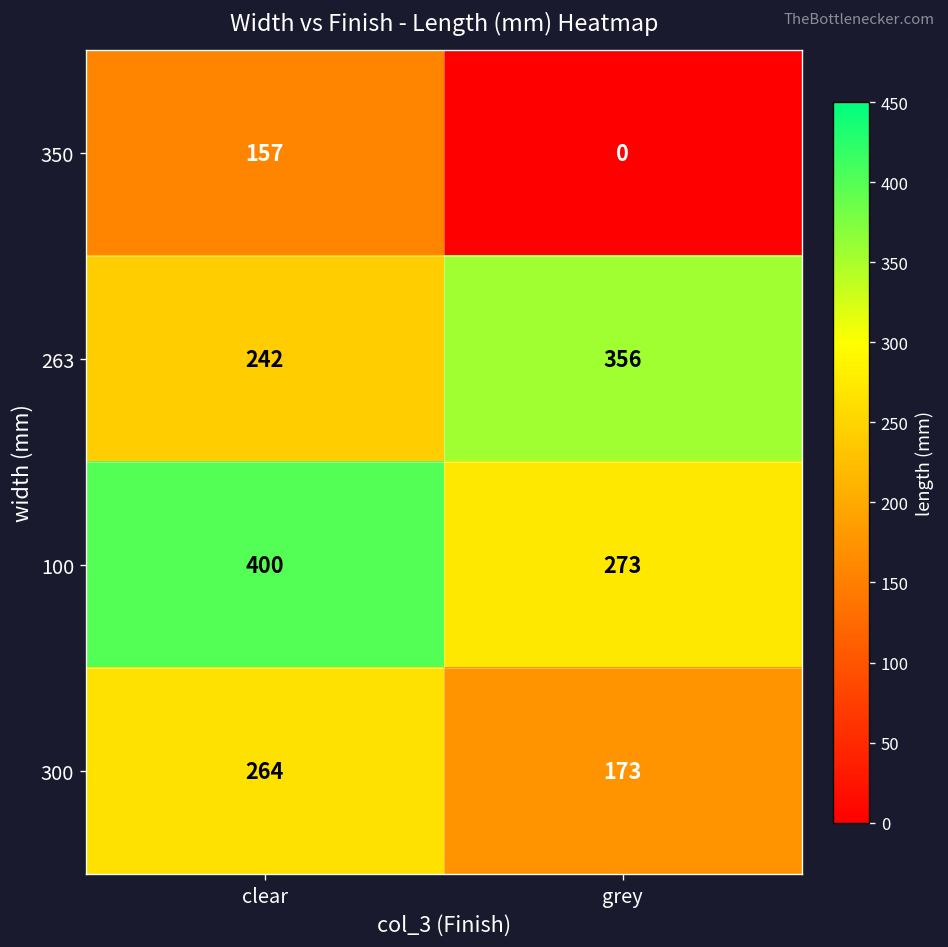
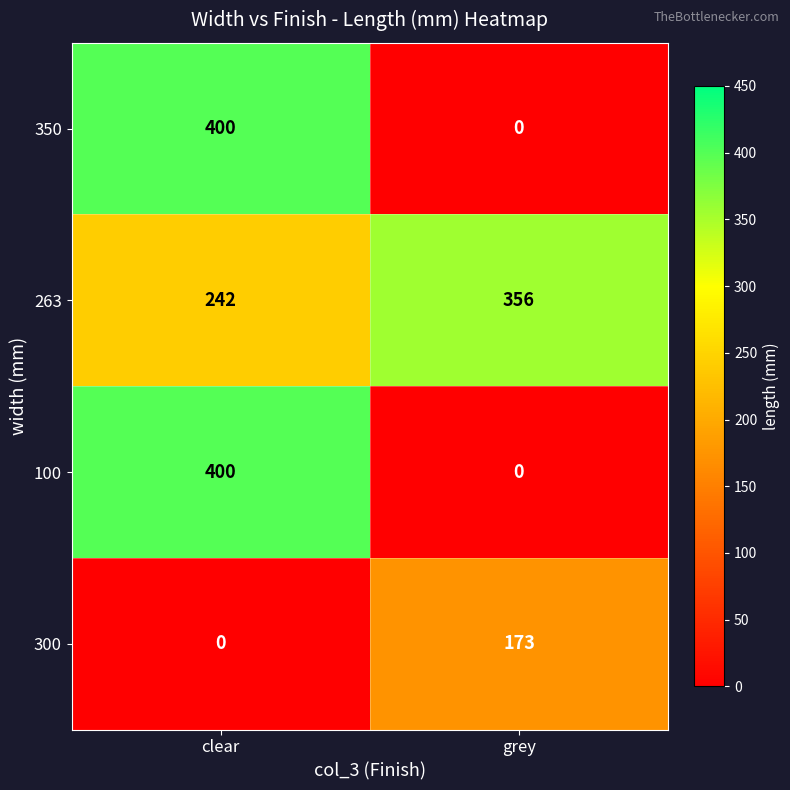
350, clear: 157 -> 400
100, grey: 273 -> 0
300, clear: 264 -> 0
